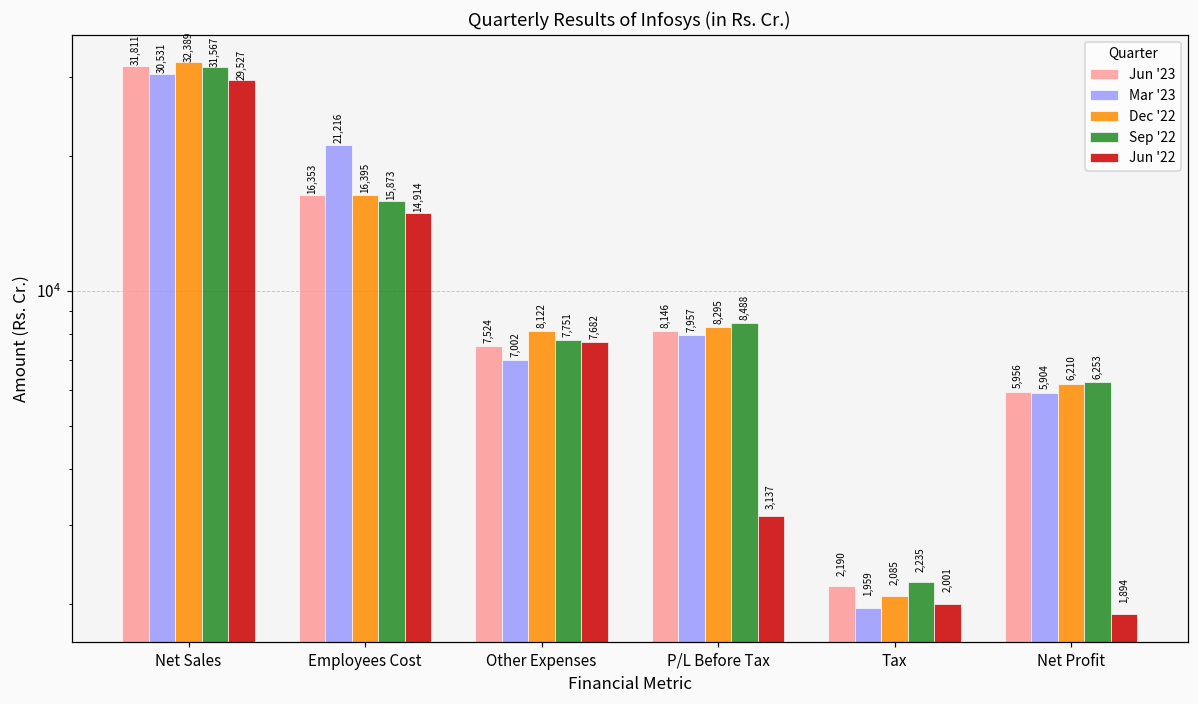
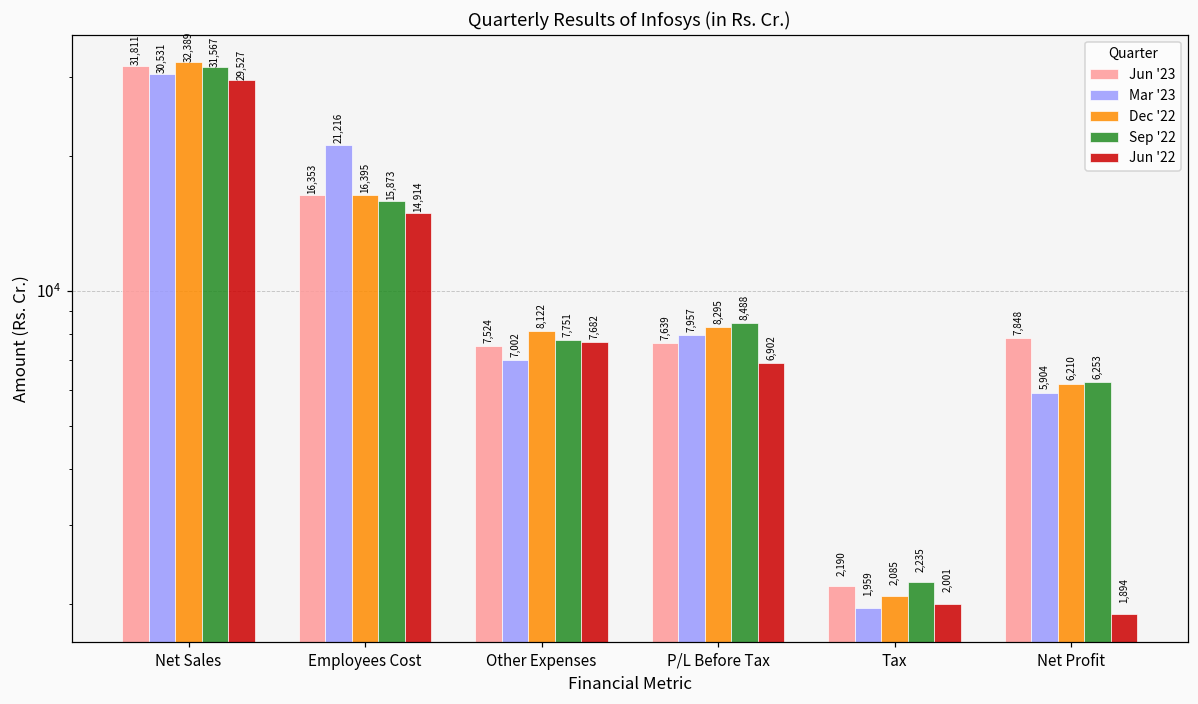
Jun '23, P/L Before Tax: 8,146 -> 7,639
Jun '22, P/L Before Tax: 3,137 -> 6,902
Jun '23, Net Profit: 5,956 -> 7,848
